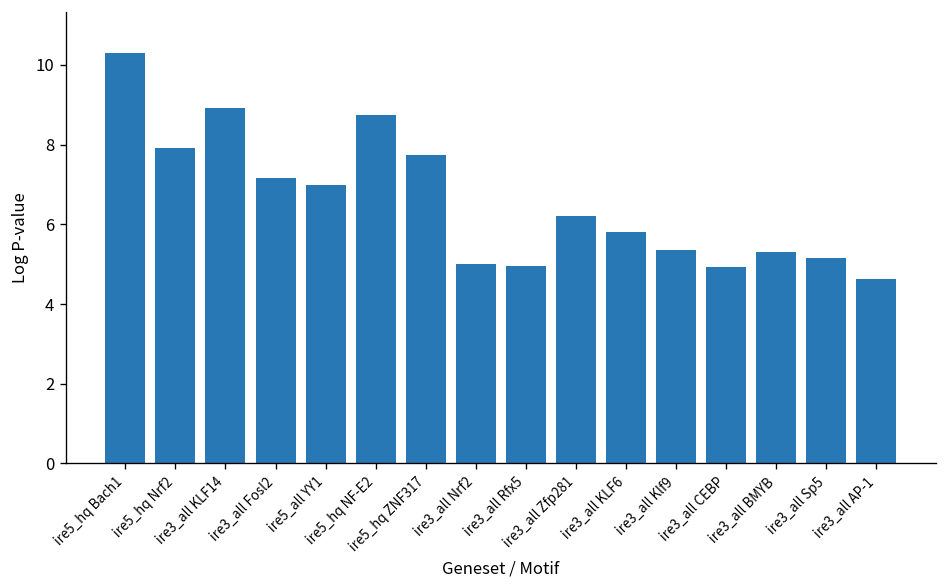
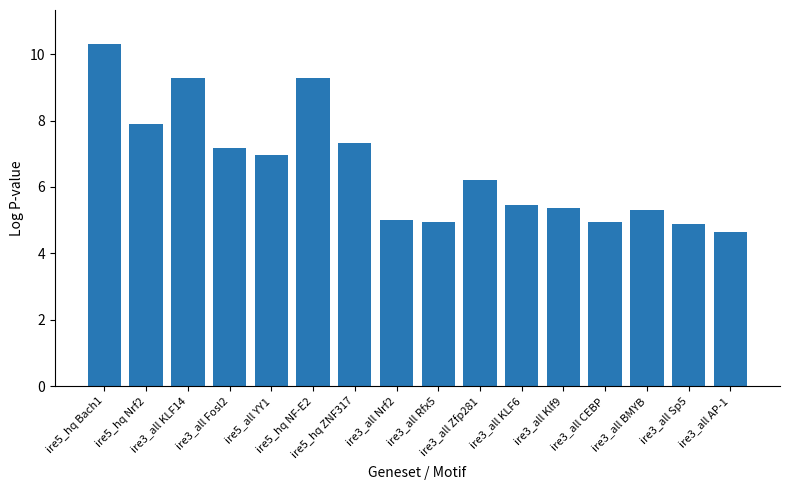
ire3_all KLF14: 8.9 -> 9.3
ire5_hq NF-E2: 8.7 -> 9.3
ire5_hq ZNF317: 7.7 -> 7.3
ire3_all KLF6: 5.8 -> 5.5
ire3_all Sp5: 5.1 -> 4.9
